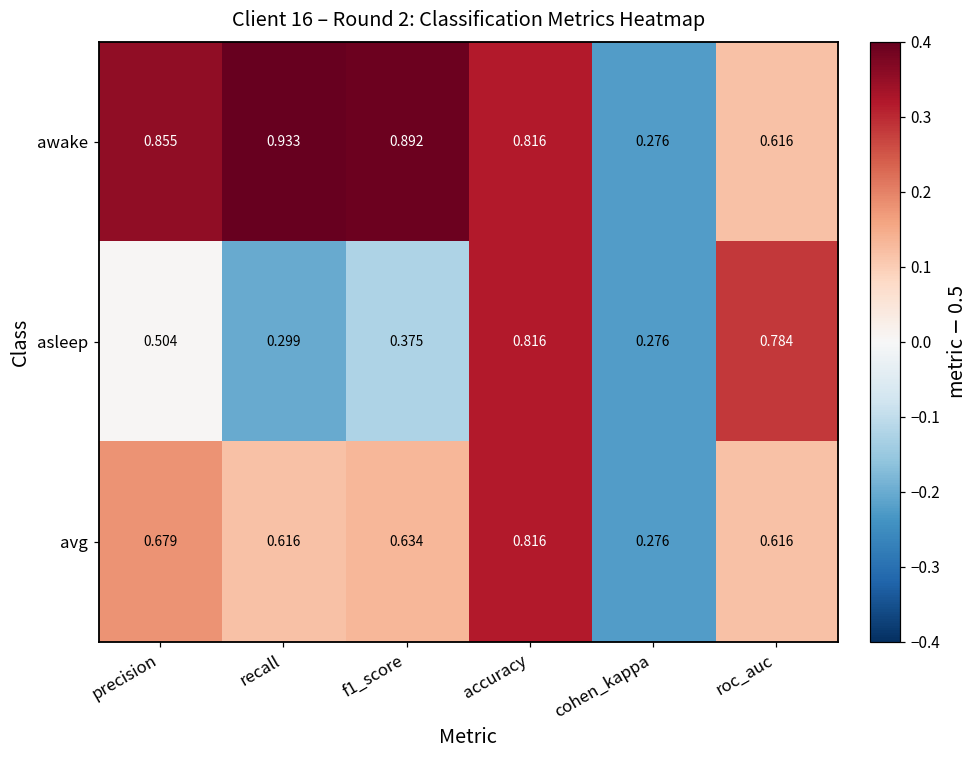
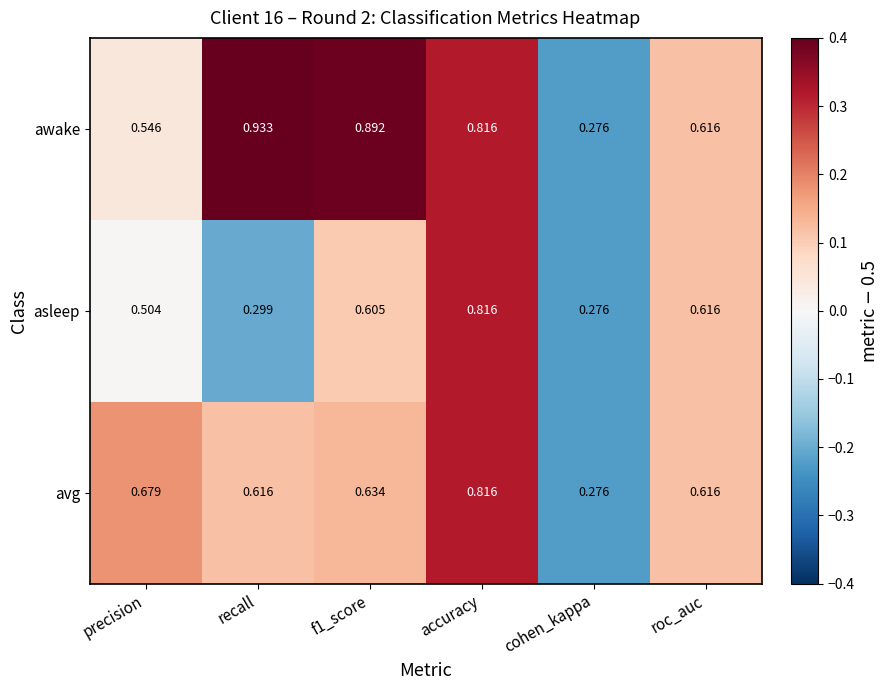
awake, precision: 0.855 -> 0.546
asleep, f1_score: 0.375 -> 0.605
asleep, roc_auc: 0.784 -> 0.616
